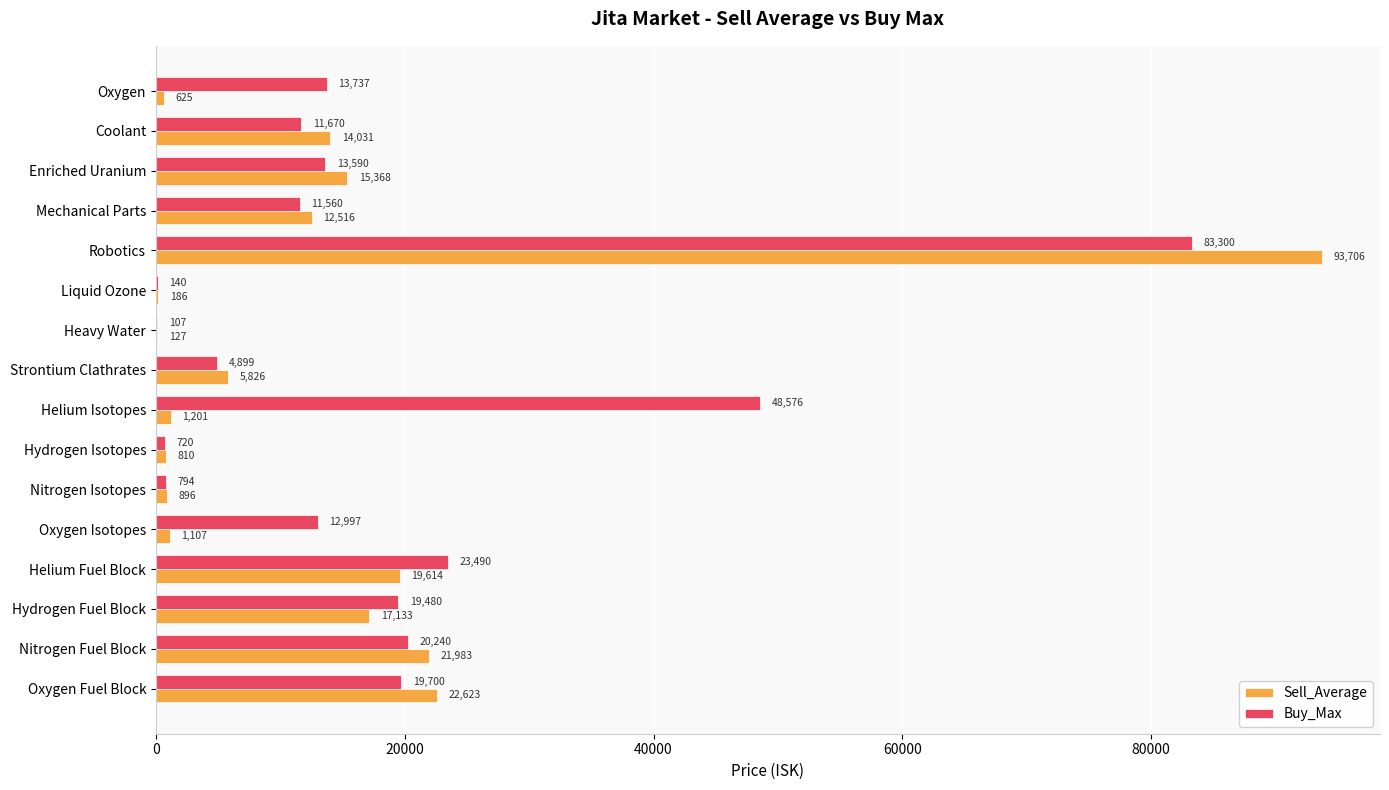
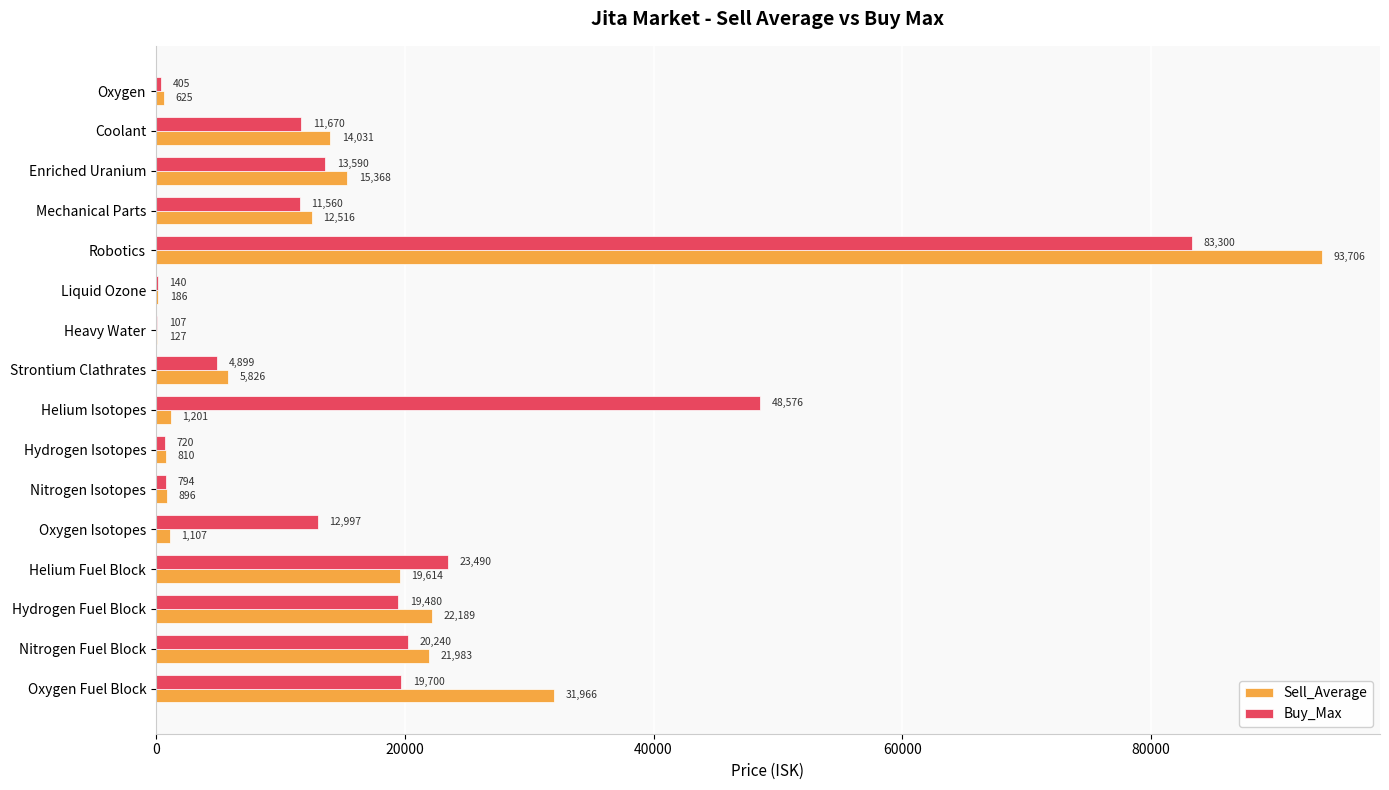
Buy_Max, Oxygen: 13,737 -> 405
Sell_Average, Hydrogen Fuel Block: 17,133 -> 22,189
Sell_Average, Oxygen Fuel Block: 22,623 -> 31,966
